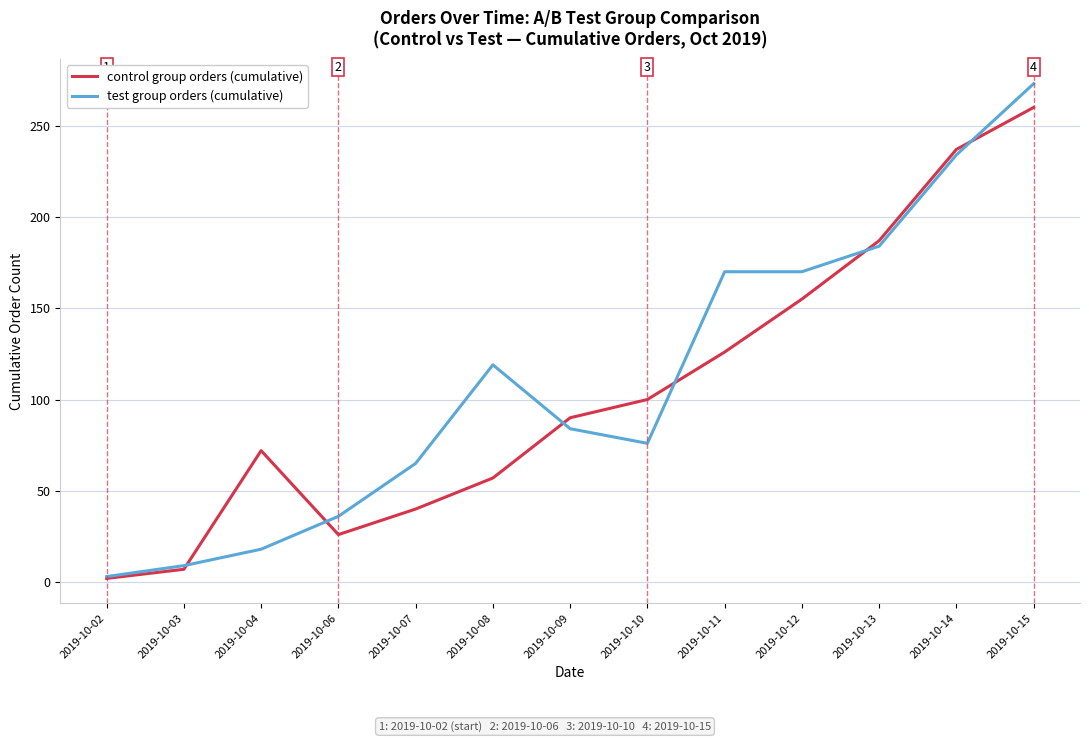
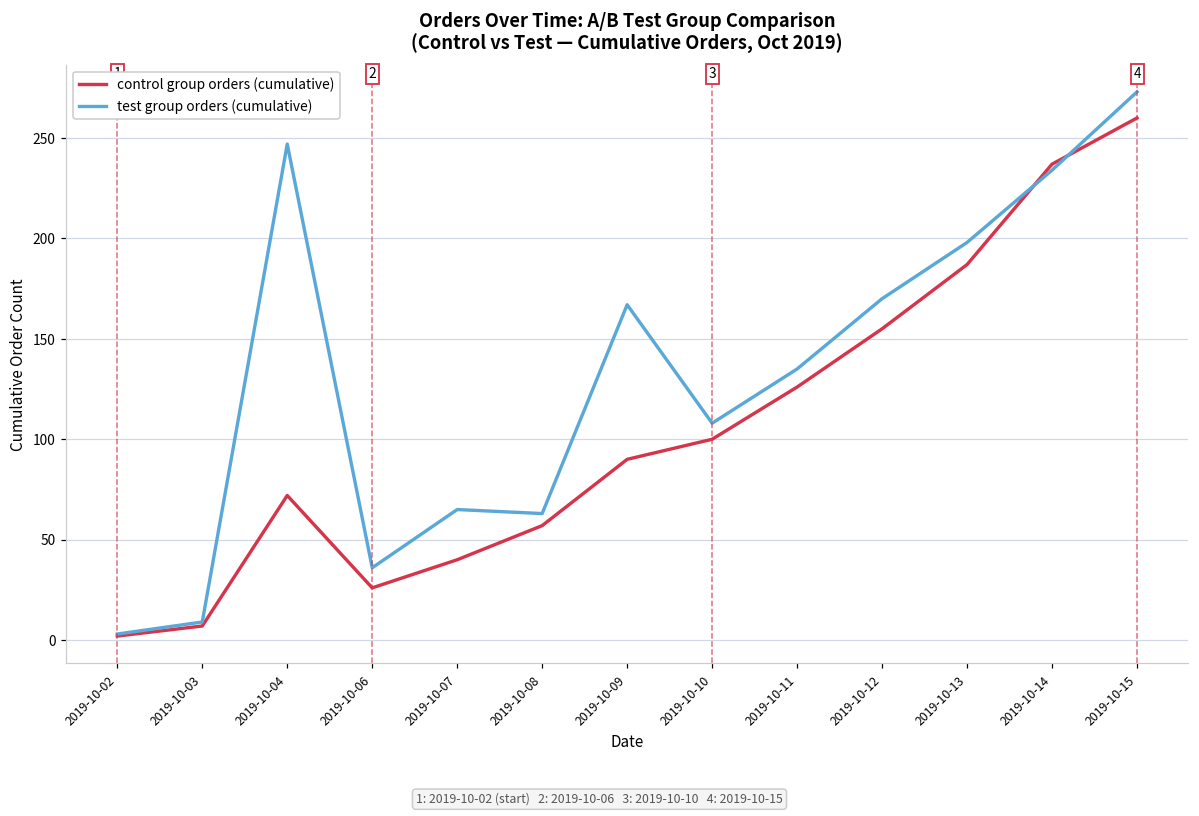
test group orders (cumulative), 2019-10-04: 18 -> 247
test group orders (cumulative), 2019-10-08: 119 -> 63
test group orders (cumulative), 2019-10-09: 84 -> 167
test group orders (cumulative), 2019-10-10: 76 -> 108
test group orders (cumulative), 2019-10-11: 170 -> 135
test group orders (cumulative), 2019-10-13: 184 -> 198
